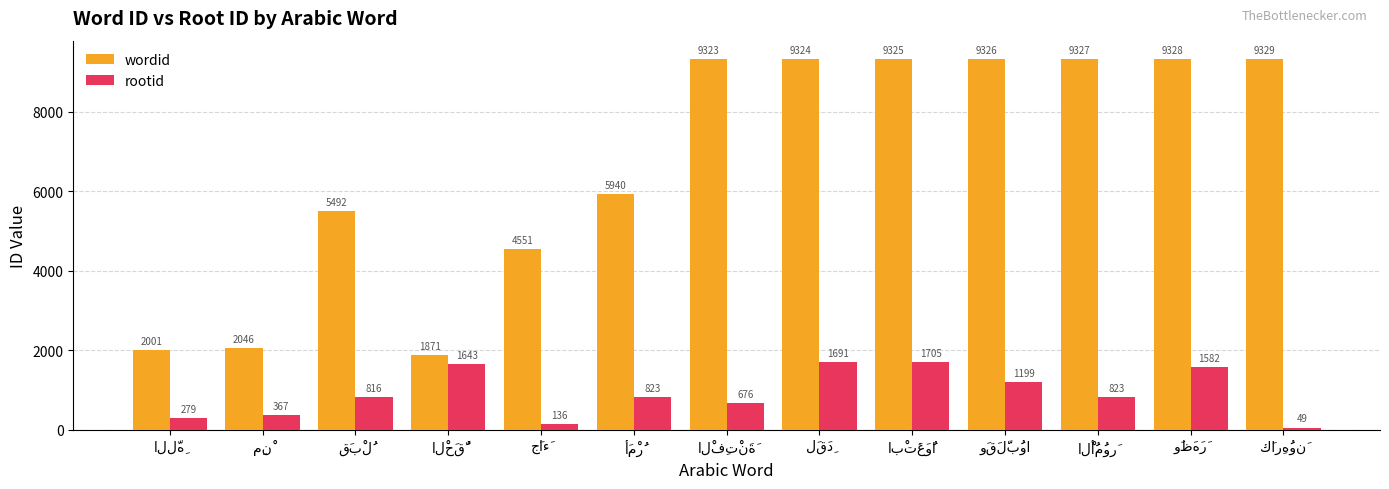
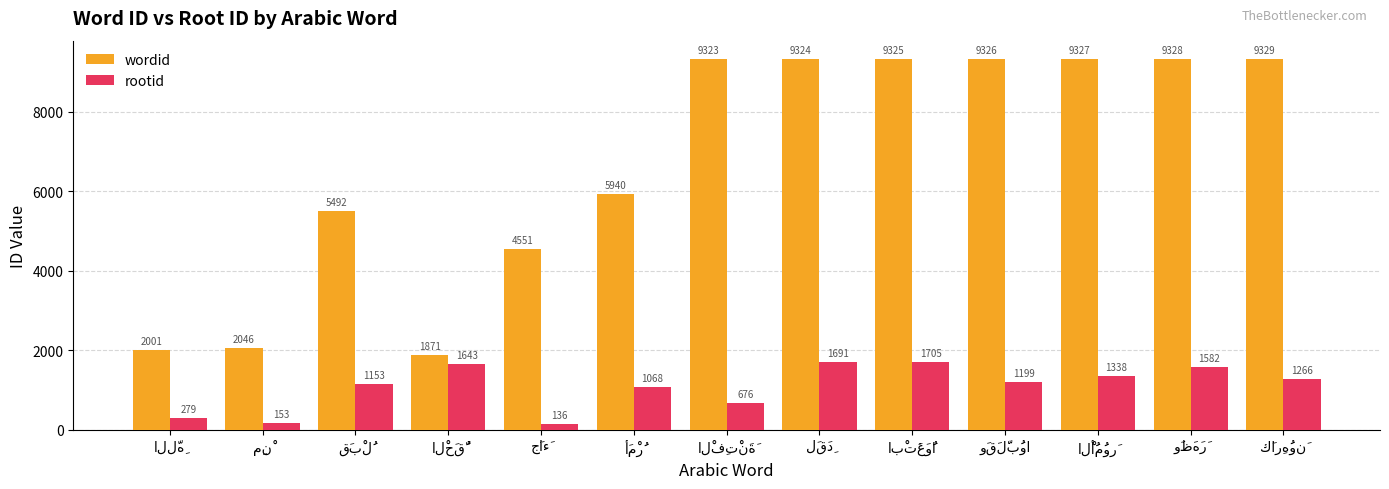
rootid, مِنْ: 367 -> 153
rootid, قَبْلُ: 816 -> 1153
rootid, أَمْرُ: 823 -> 1068
rootid, الْأُمُورَ: 823 -> 1338
rootid, كَارِهُونَ: 49 -> 1266
